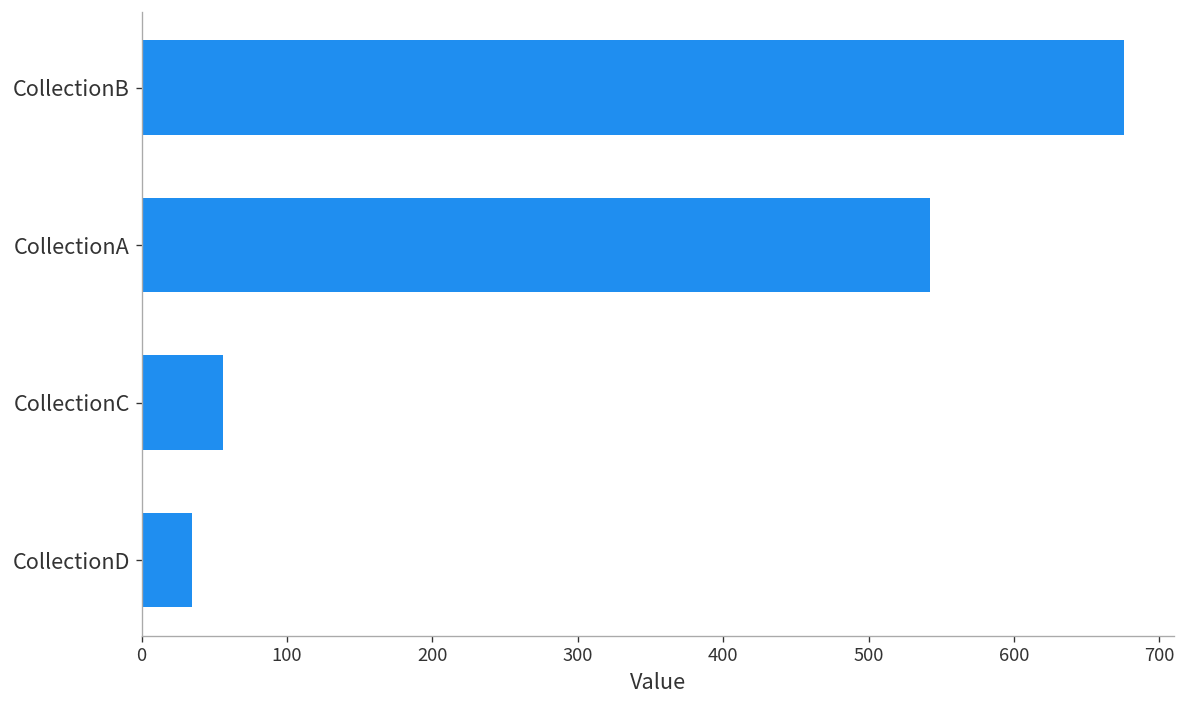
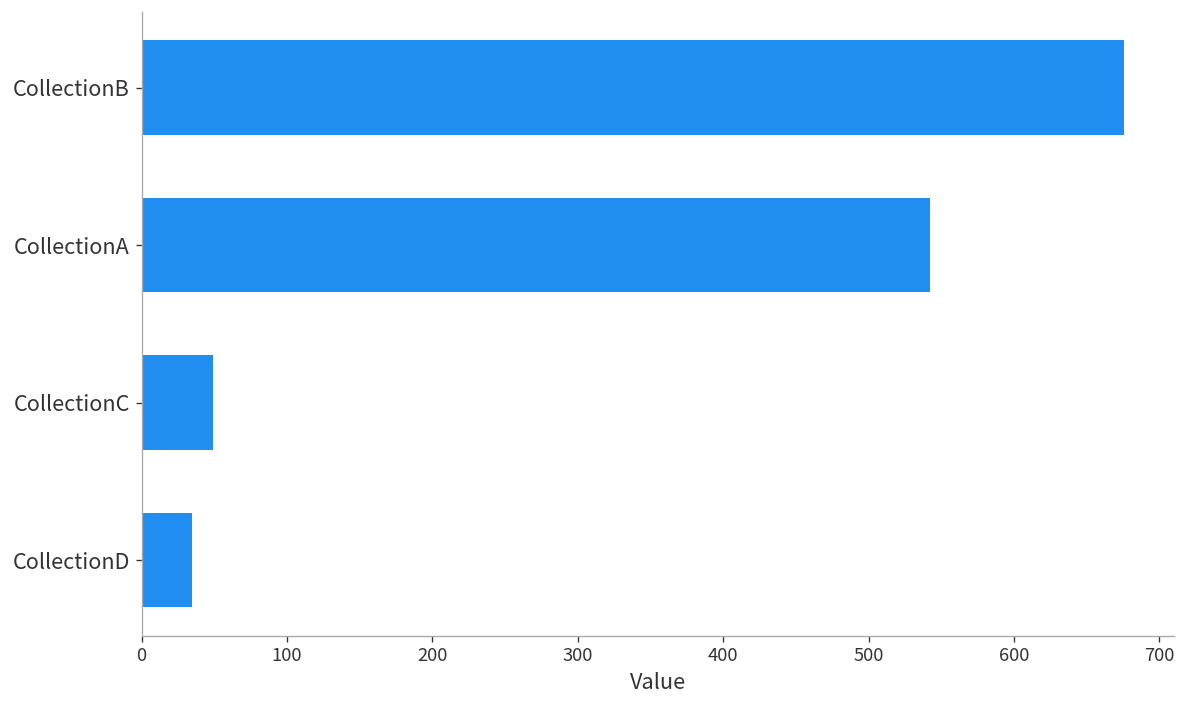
CollectionC: 56 -> 49
